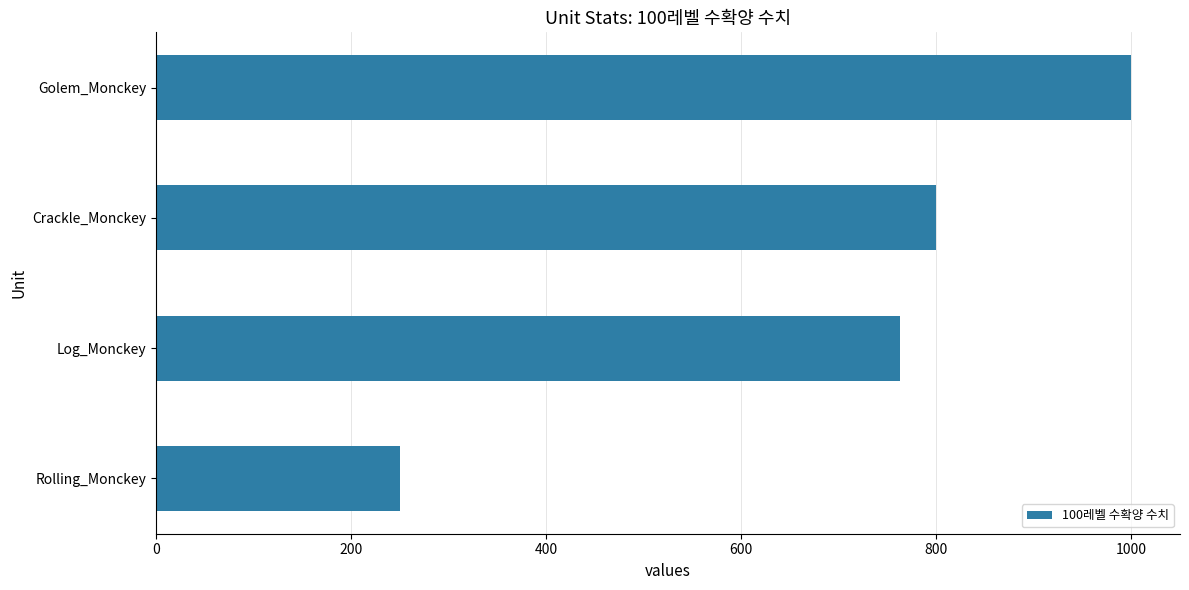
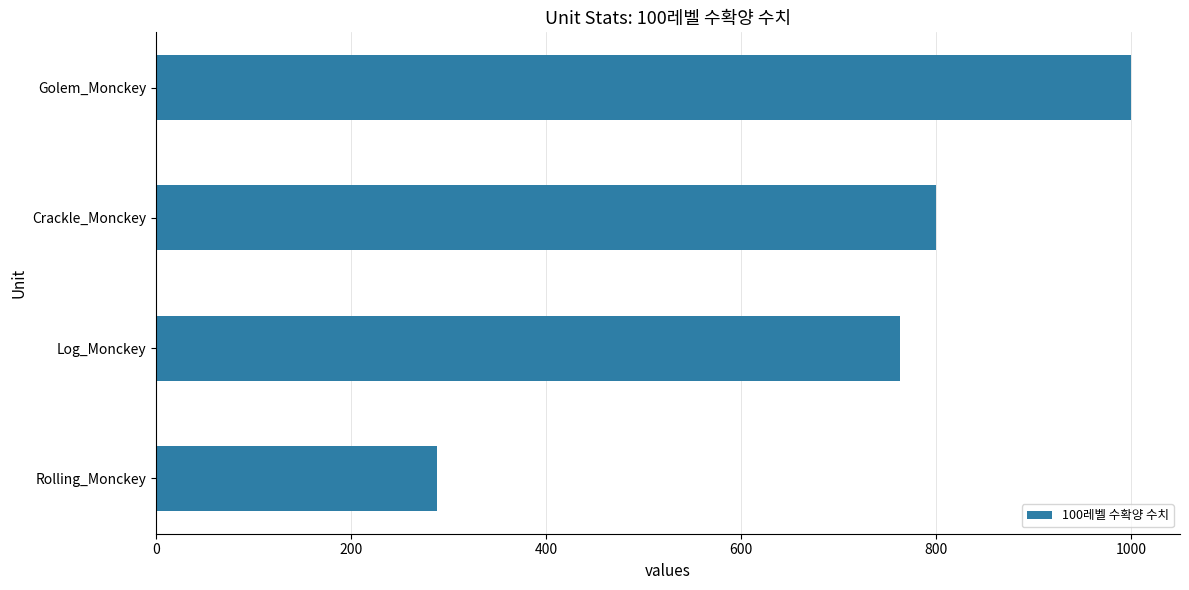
Rolling_Monckey: 250 -> 290
